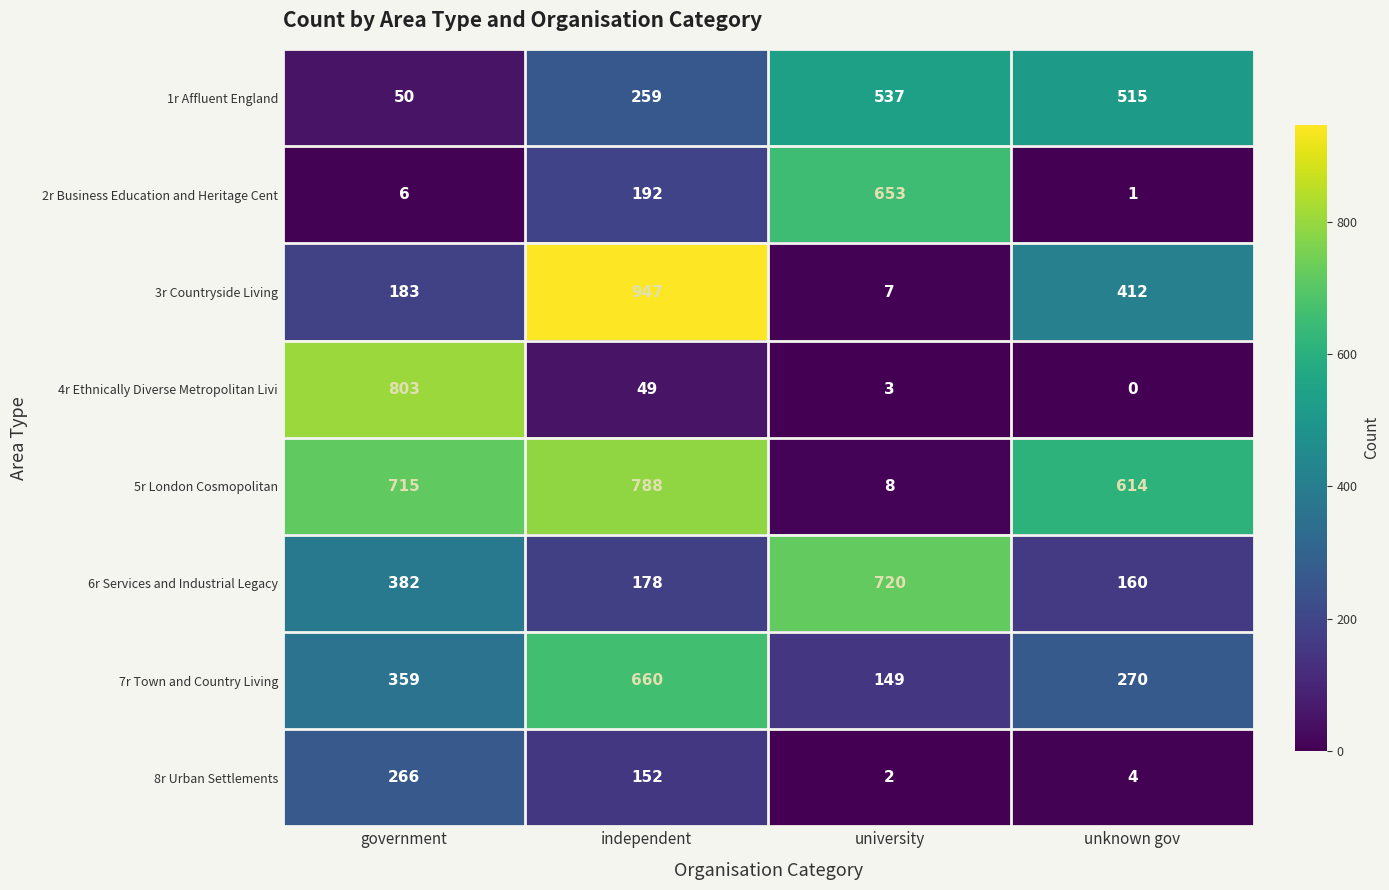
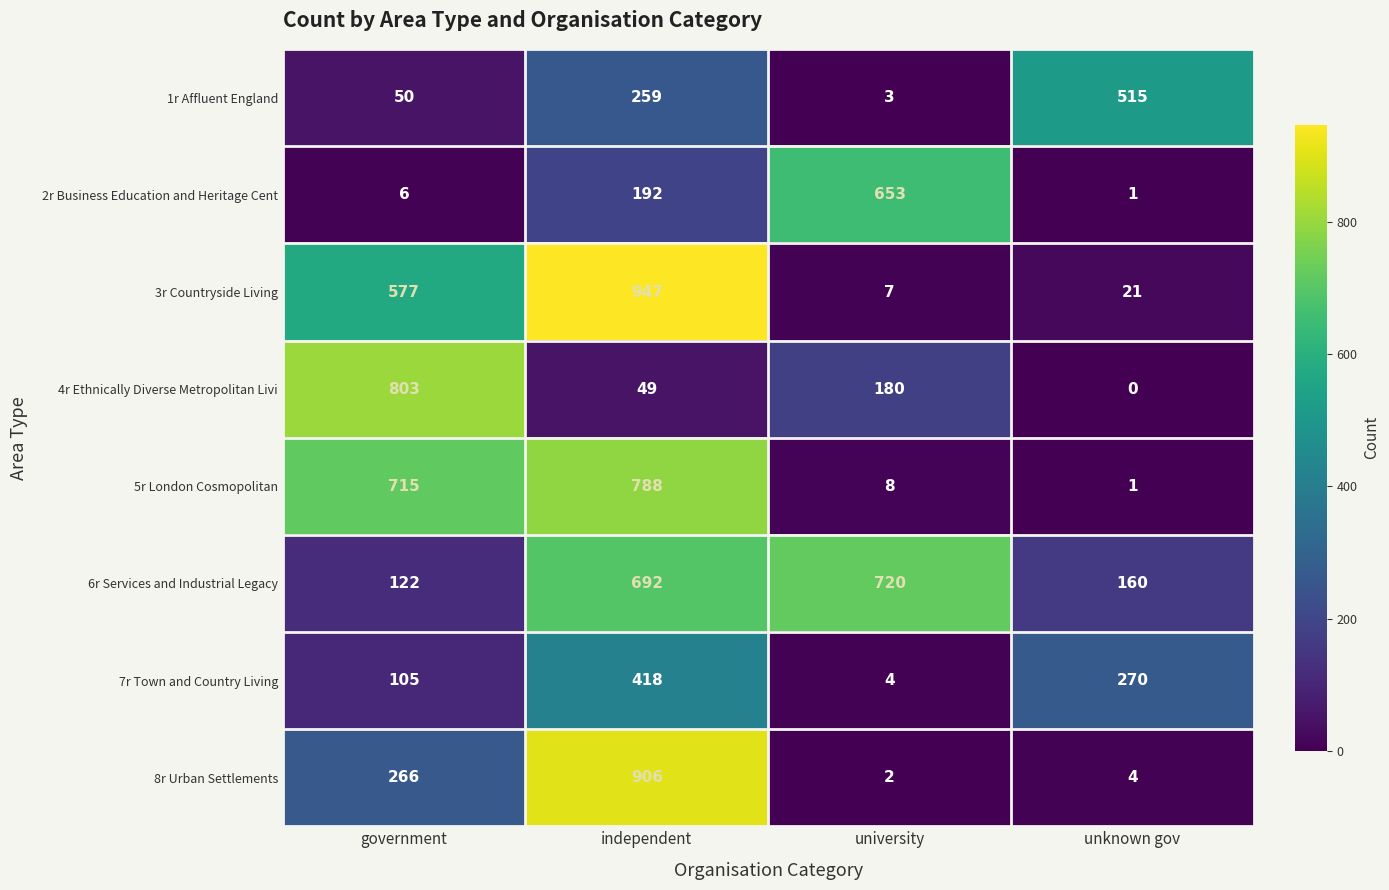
1r Affluent England, university: 537 -> 3
3r Countryside Living, government: 183 -> 577
3r Countryside Living, unknown gov: 412 -> 21
4r Ethnically Diverse Metropolitan Livi, university: 3 -> 180
5r London Cosmopolitan, unknown gov: 614 -> 1
6r Services and Industrial Legacy, government: 382 -> 122
6r Services and Industrial Legacy, independent: 178 -> 692
7r Town and Country Living, government: 359 -> 105
7r Town and Country Living, independent: 660 -> 418
7r Town and Country Living, university: 149 -> 4
8r Urban Settlements, independent: 152 -> 906
